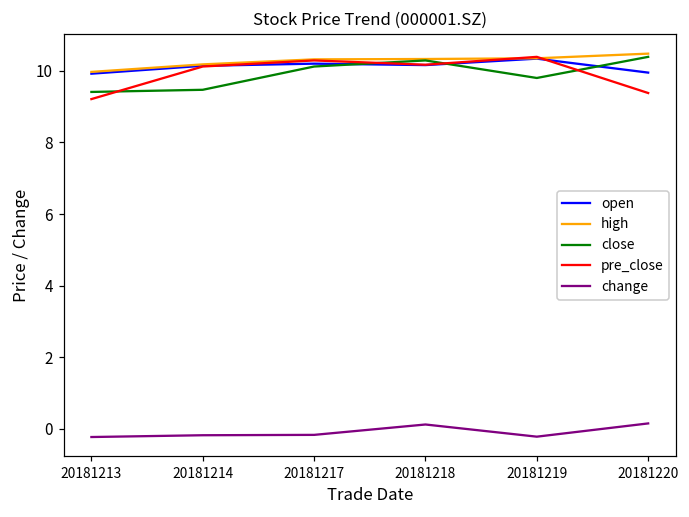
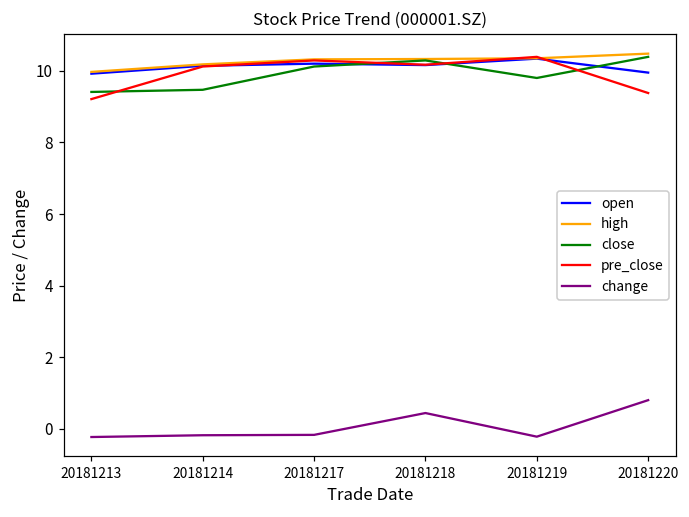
change, 20181218: 0.1 -> 0.4
change, 20181220: 0.2 -> 0.8
